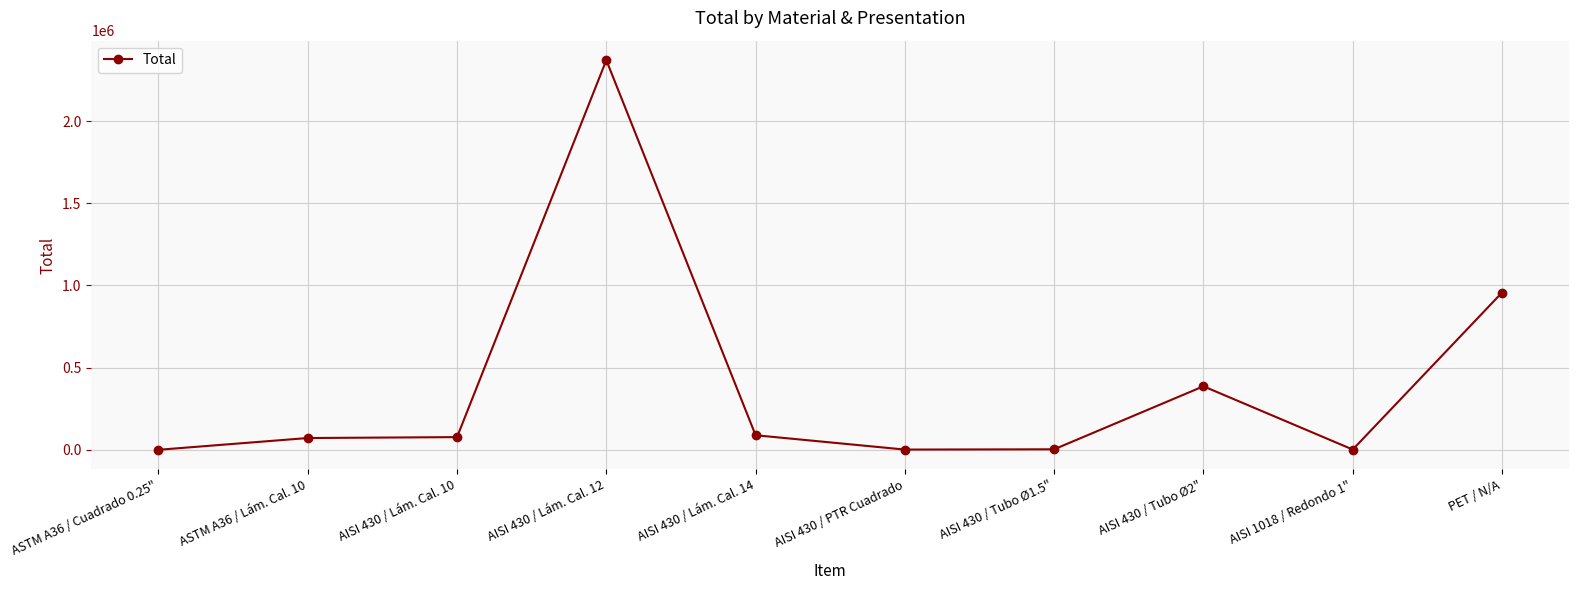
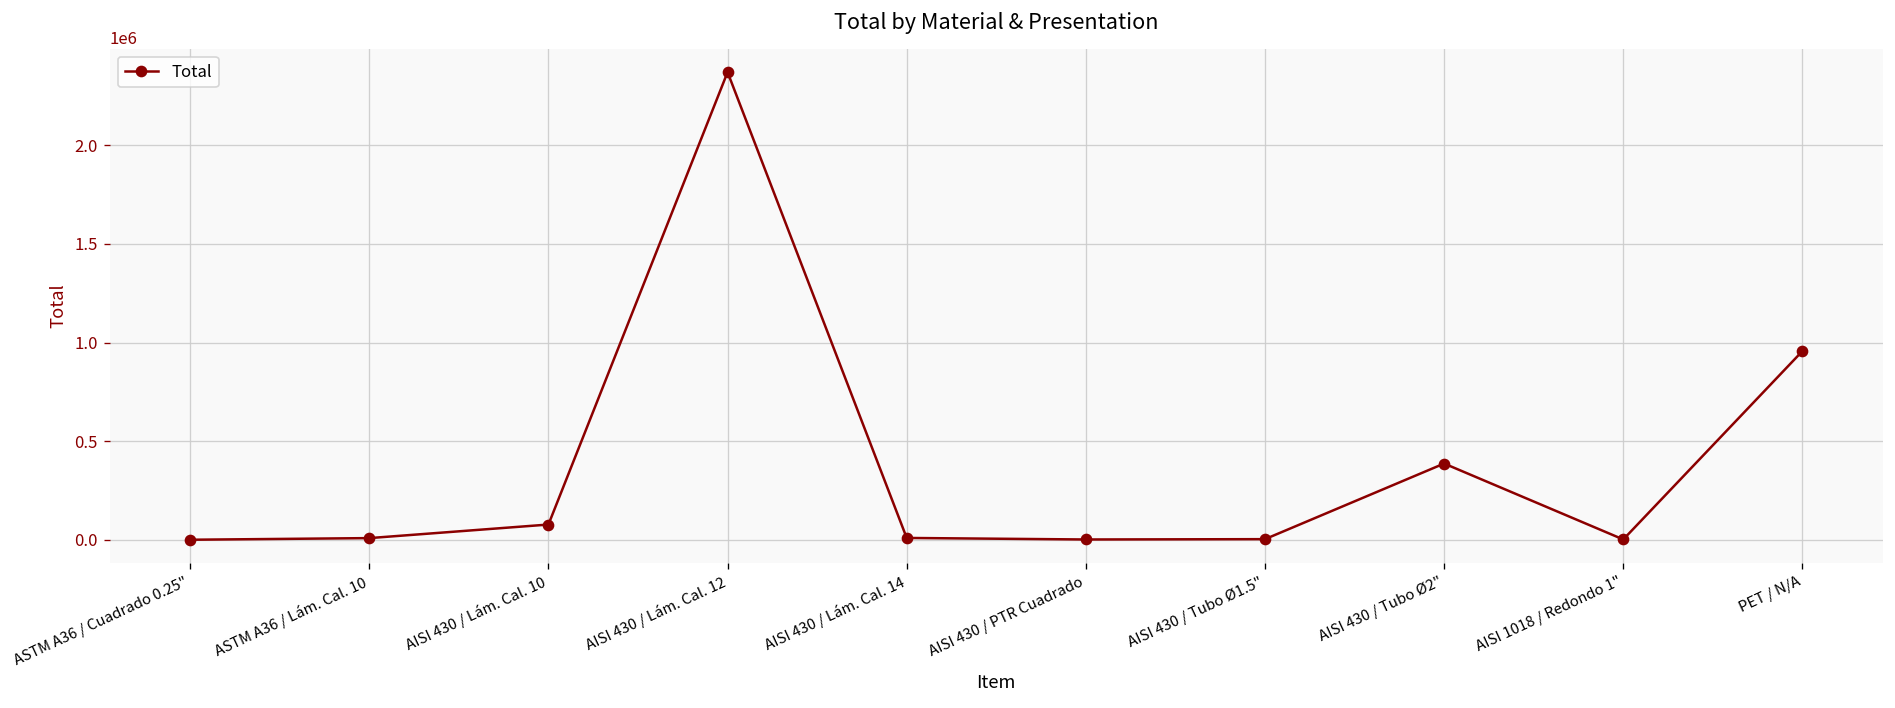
ASTM A36 / Lám. Cal. 10: 70000 -> 10000
AISI 430 / Lám. Cal. 14: 90000 -> 10000
